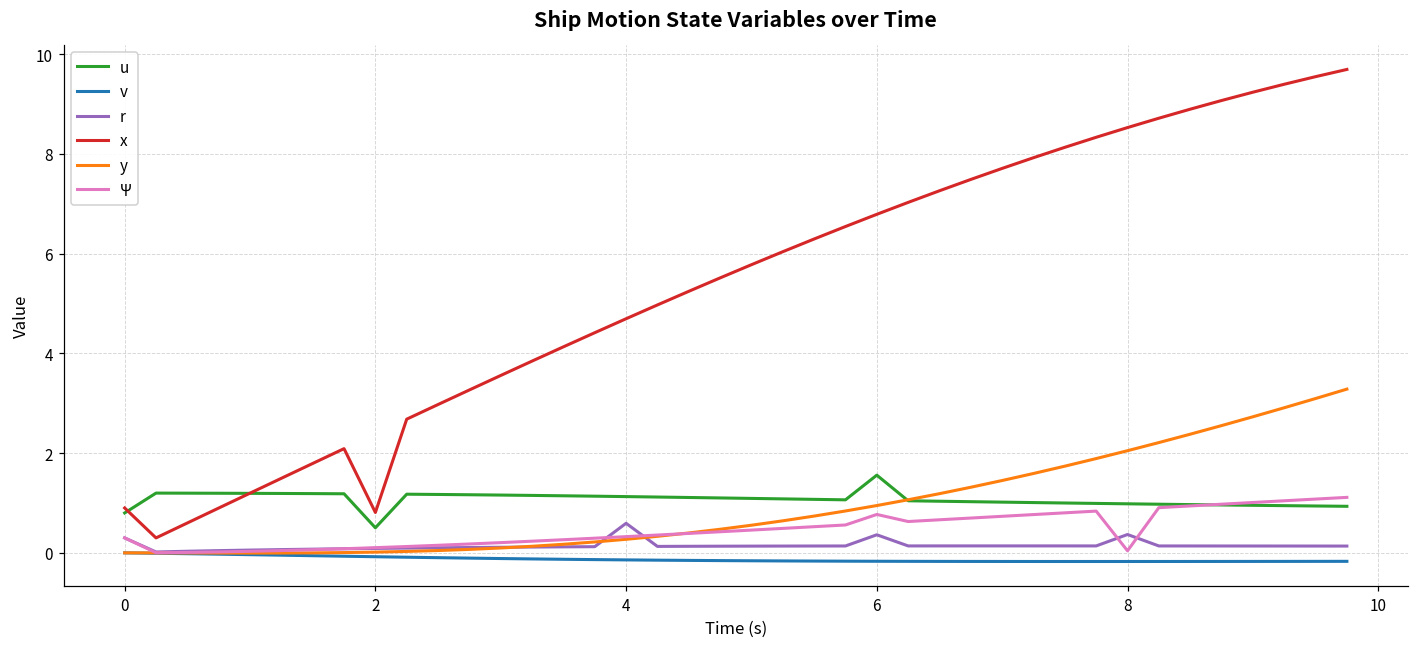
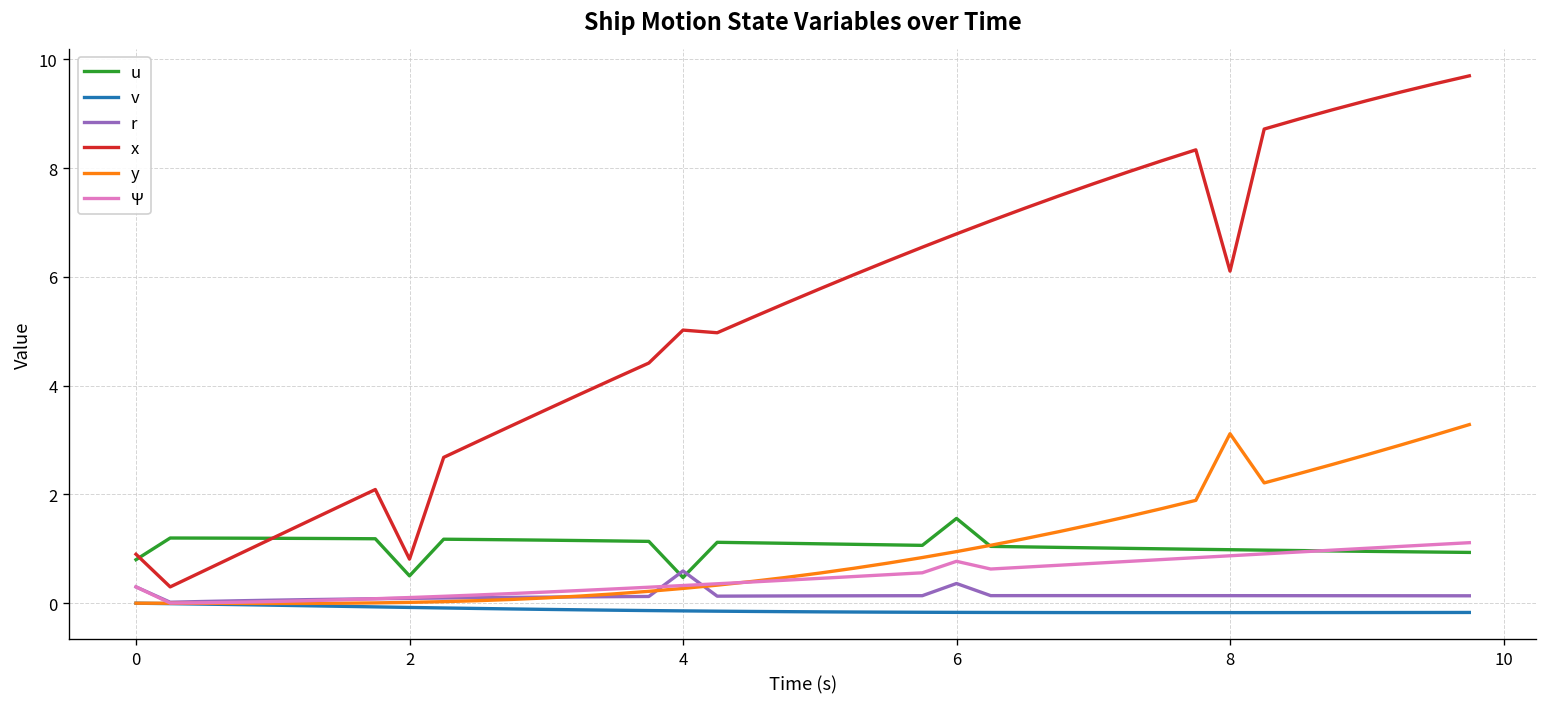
u, 4: 1.1 -> 0.5
x, 4: 4.7 -> 5.0
r, 8: 0.4 -> 0.1
x, 8: 8.5 -> 6.1
y, 8: 2.0 -> 3.1
Ψ, 8: 0.0 -> 0.9
